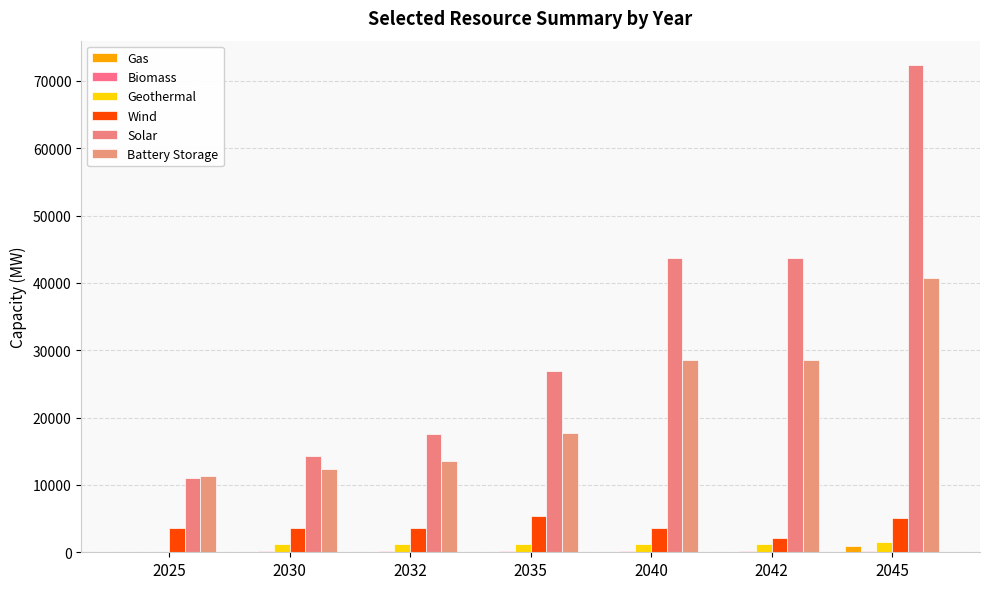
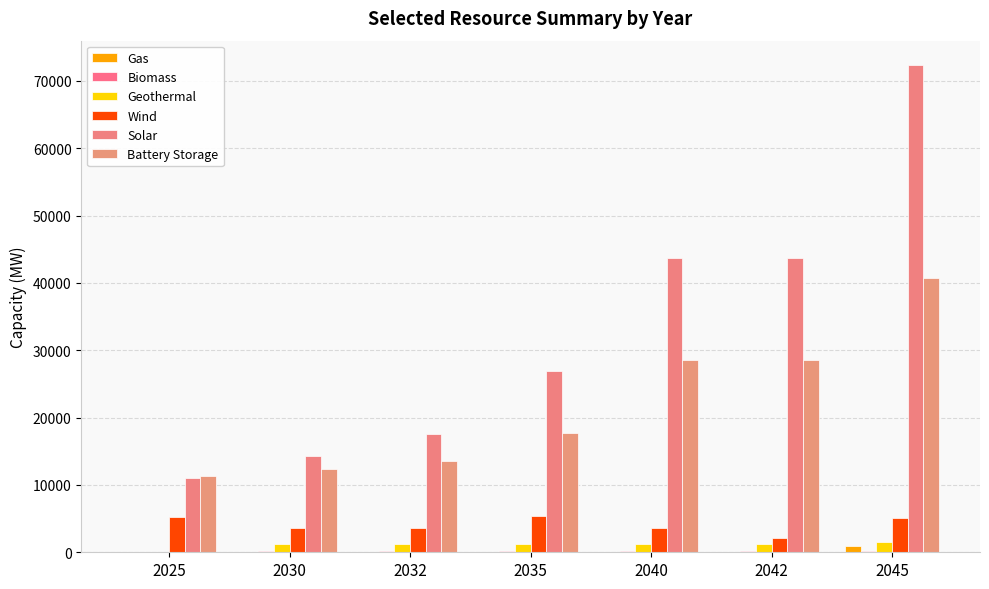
Wind, 2025: 4000 -> 5000
